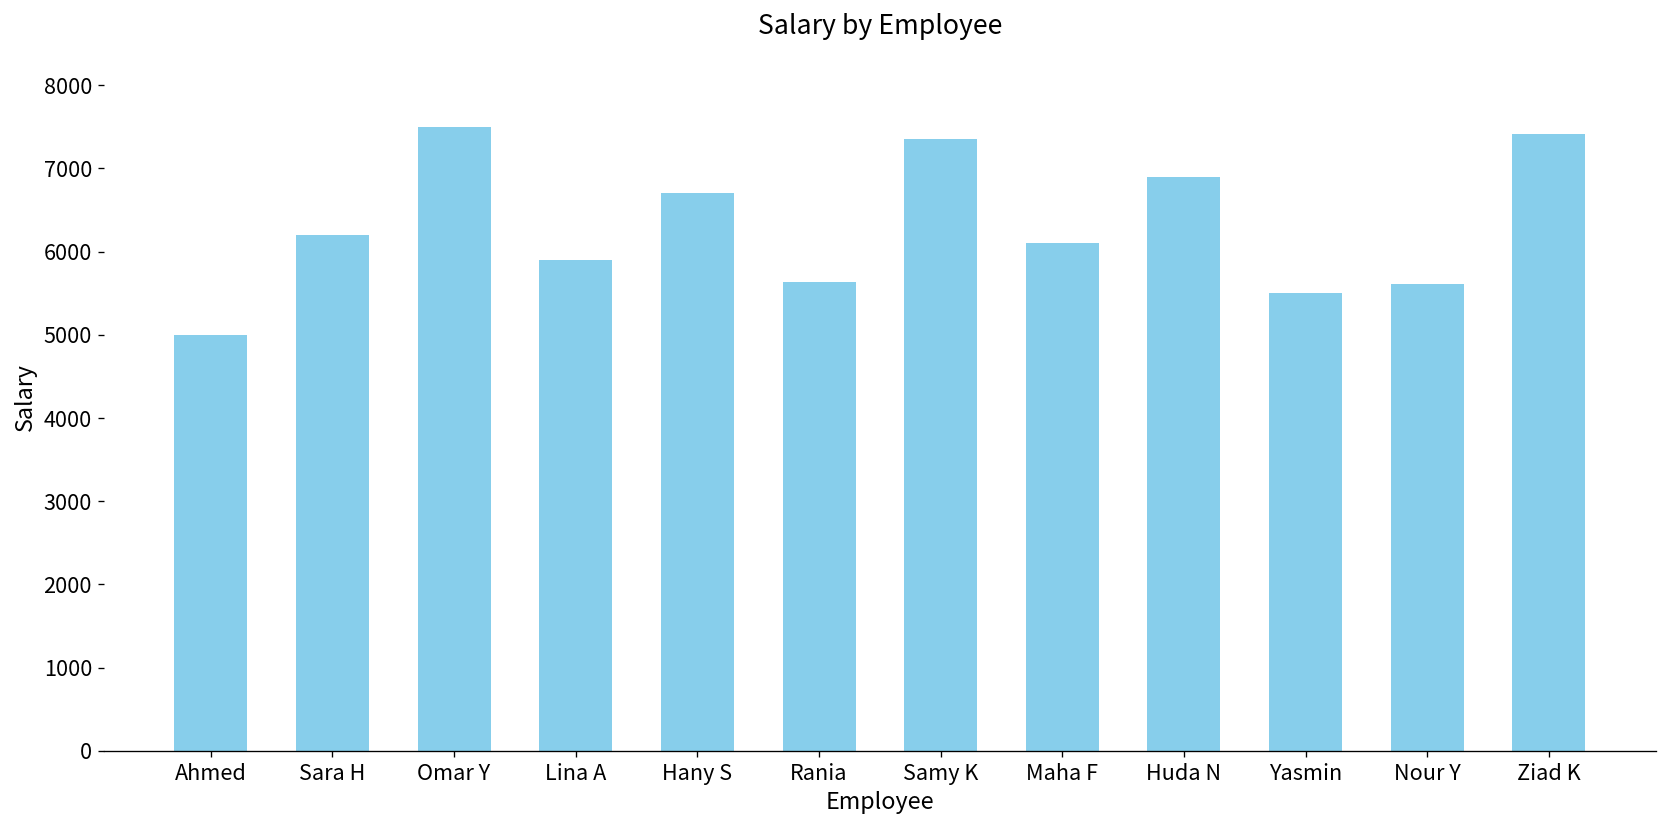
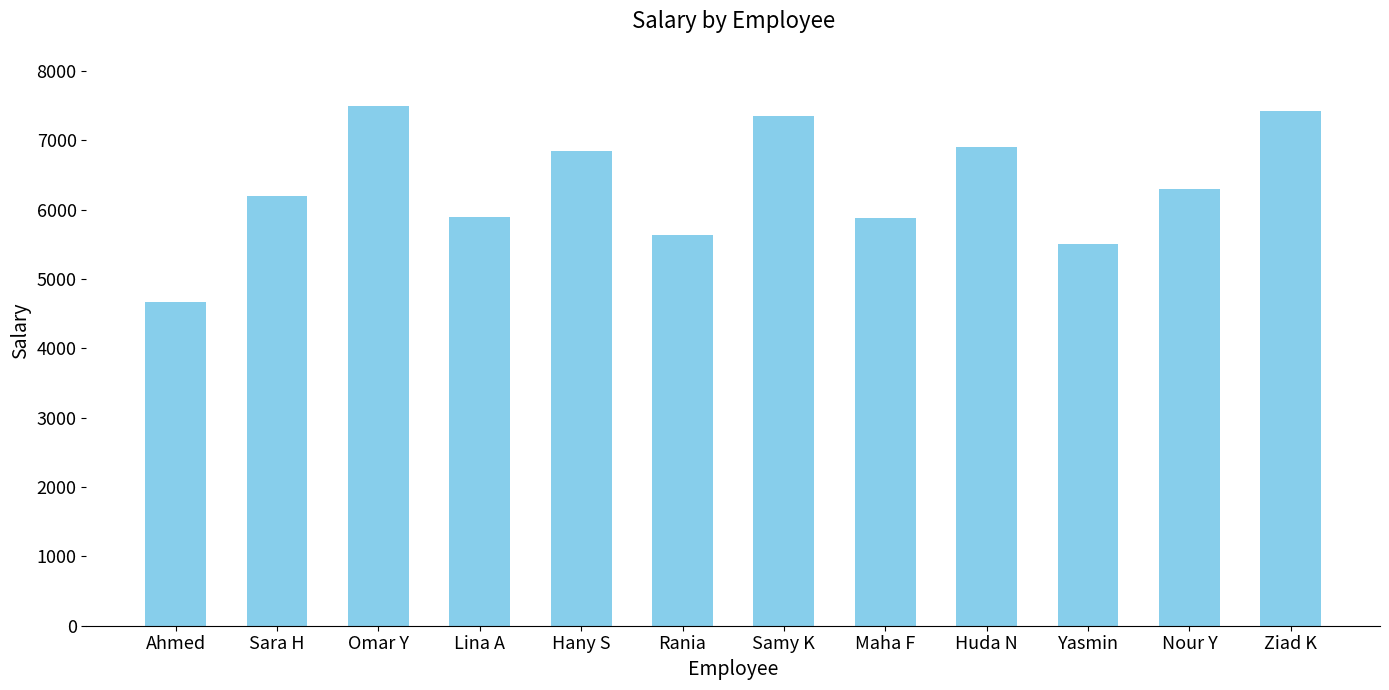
Ahmed: 5000 -> 4700
Hany S: 6700 -> 6900
Maha F: 6100 -> 5900
Nour Y: 5600 -> 6300
